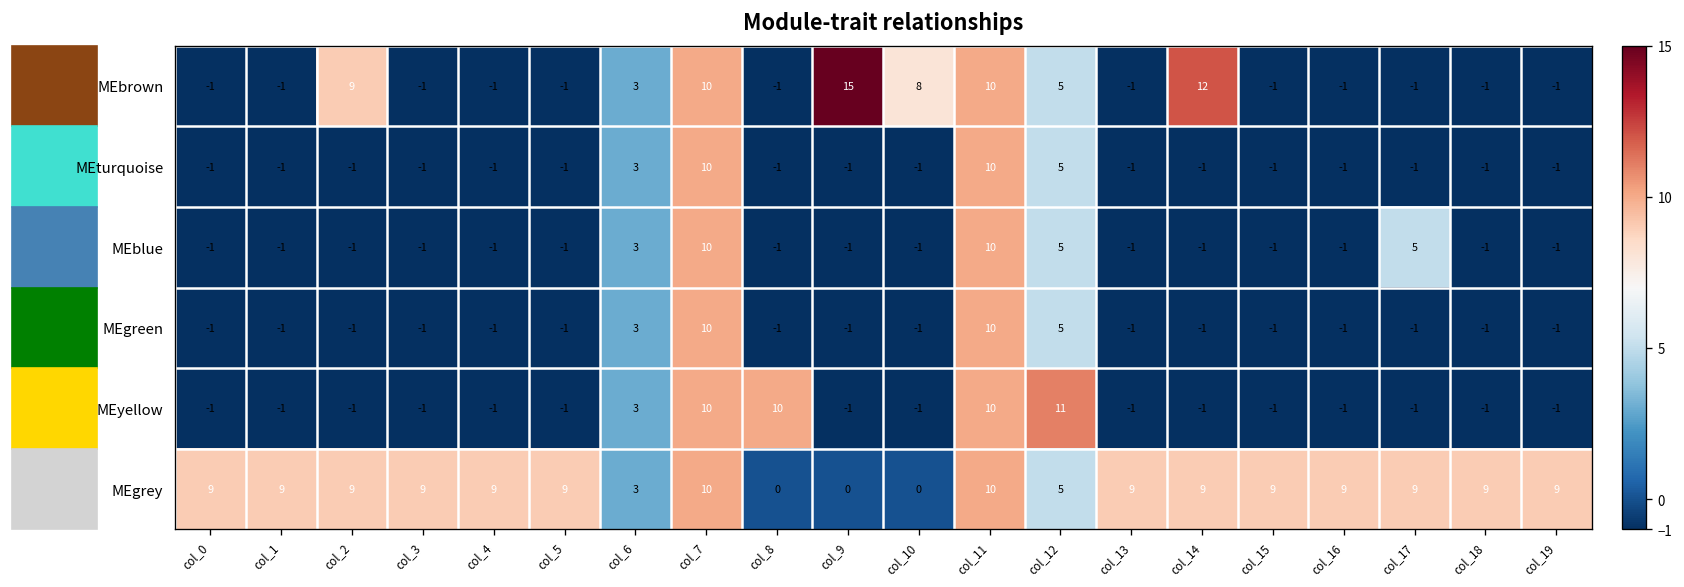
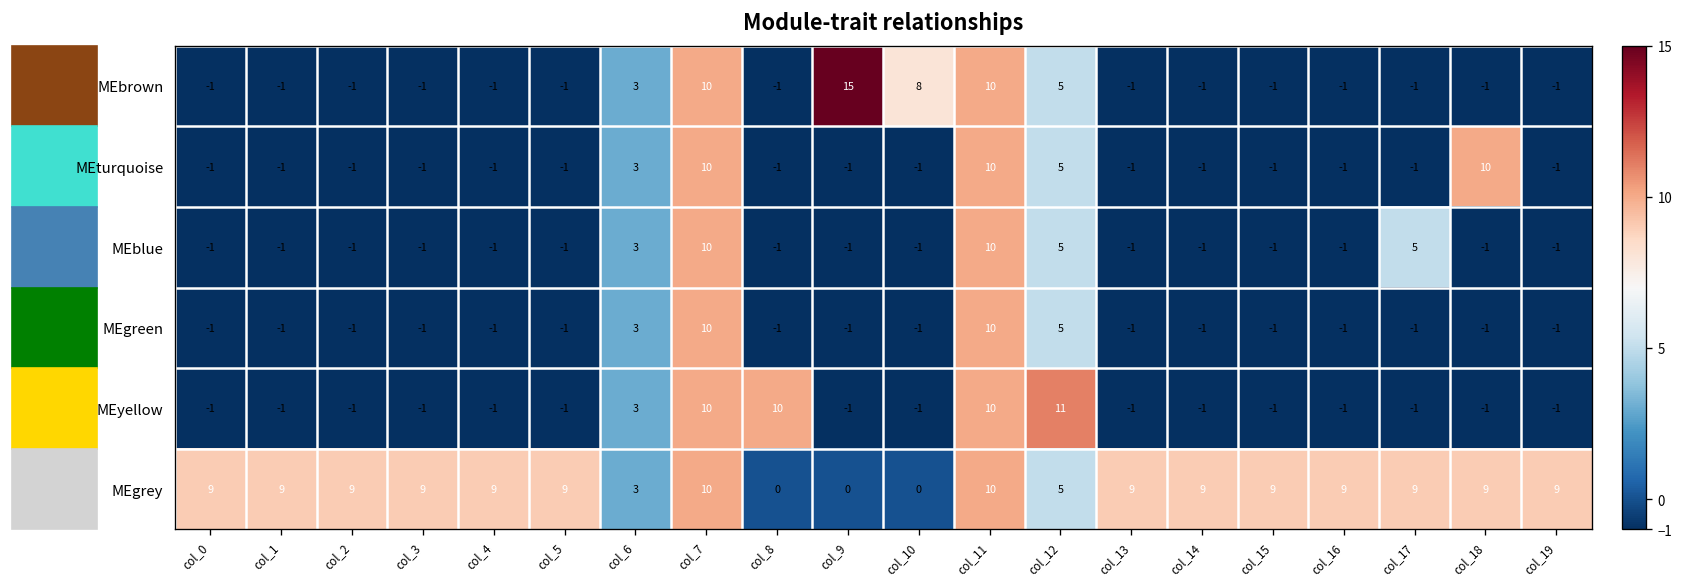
MEbrown, col_2: 9 -> -1
MEbrown, col_14: 12 -> -1
MEturquoise, col_18: -1 -> 10
